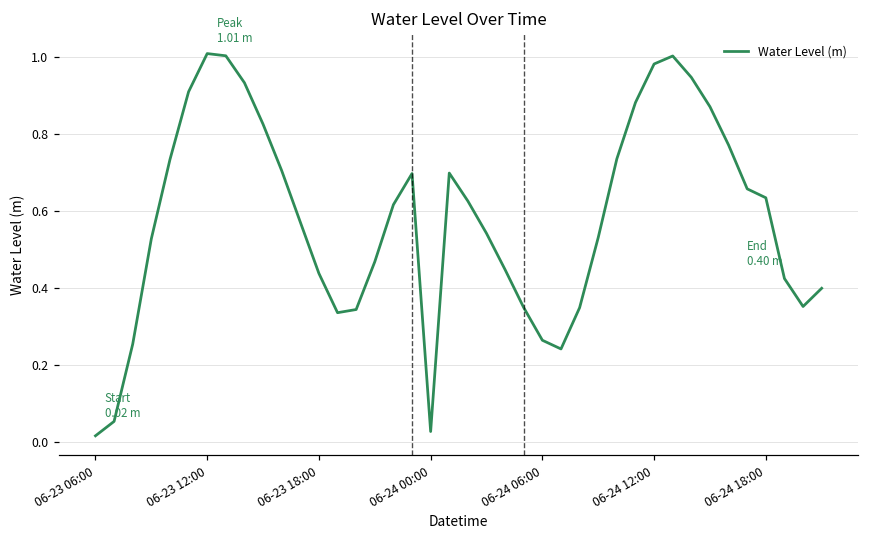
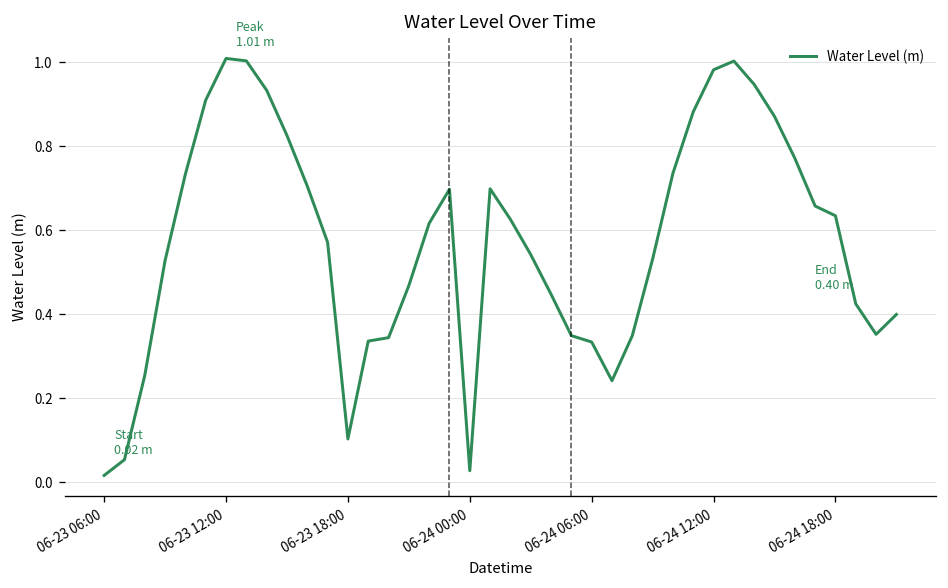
06-23 18:00: 0.44 -> 0.10
06-24 06:00: 0.26 -> 0.33
